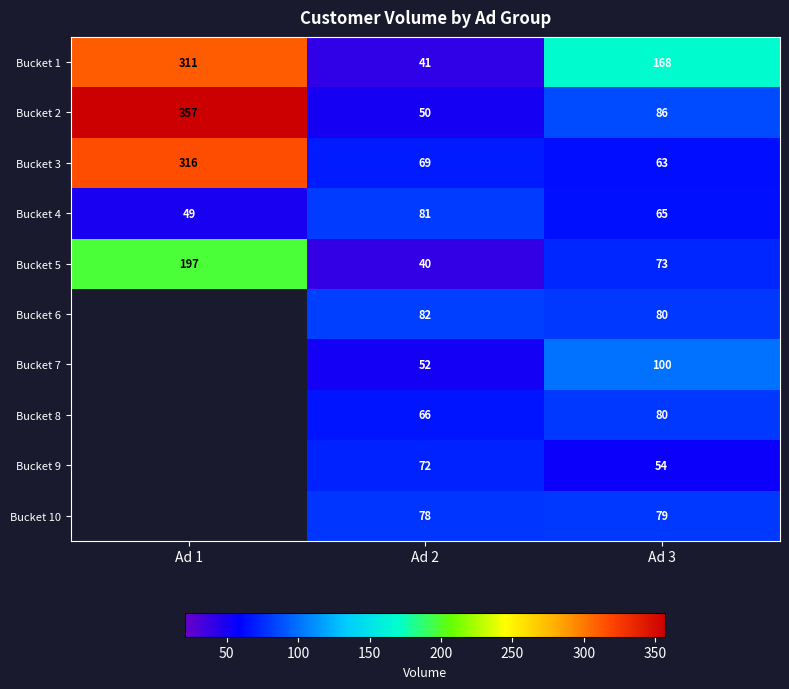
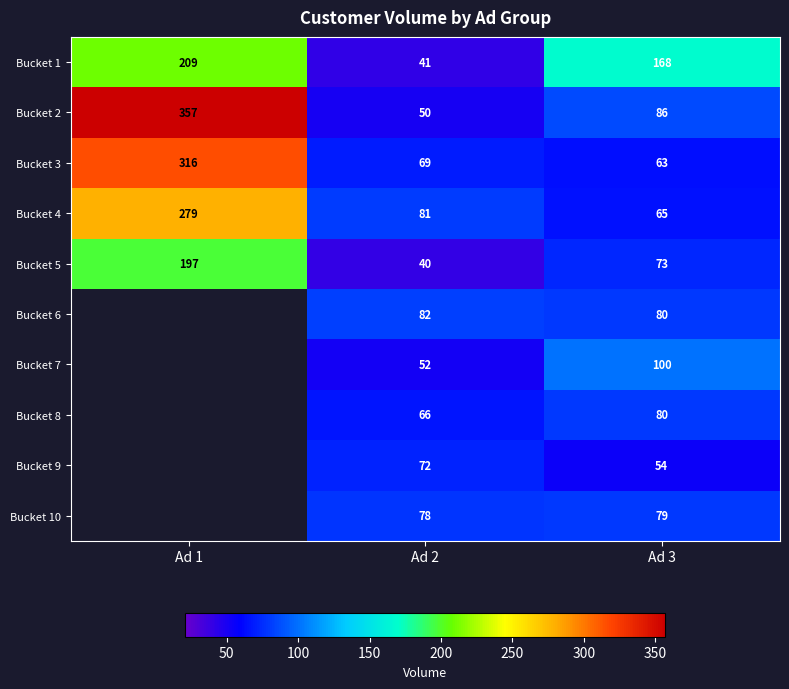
Bucket 1, Ad 1: 311 -> 209
Bucket 4, Ad 1: 49 -> 279
